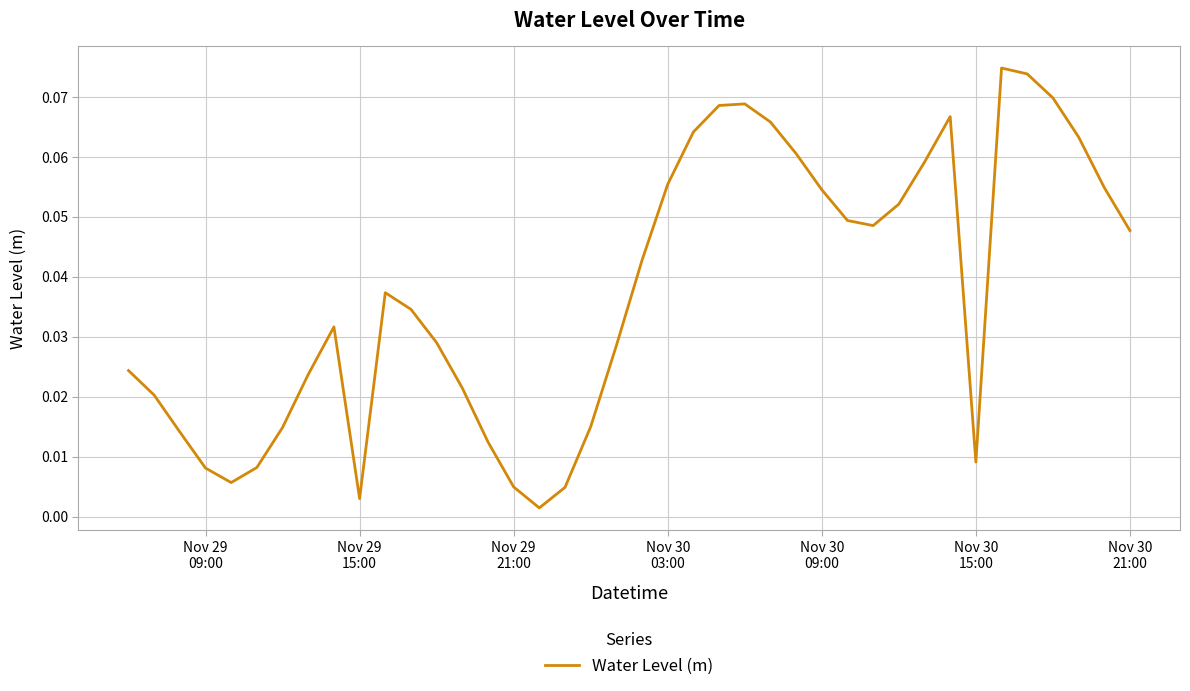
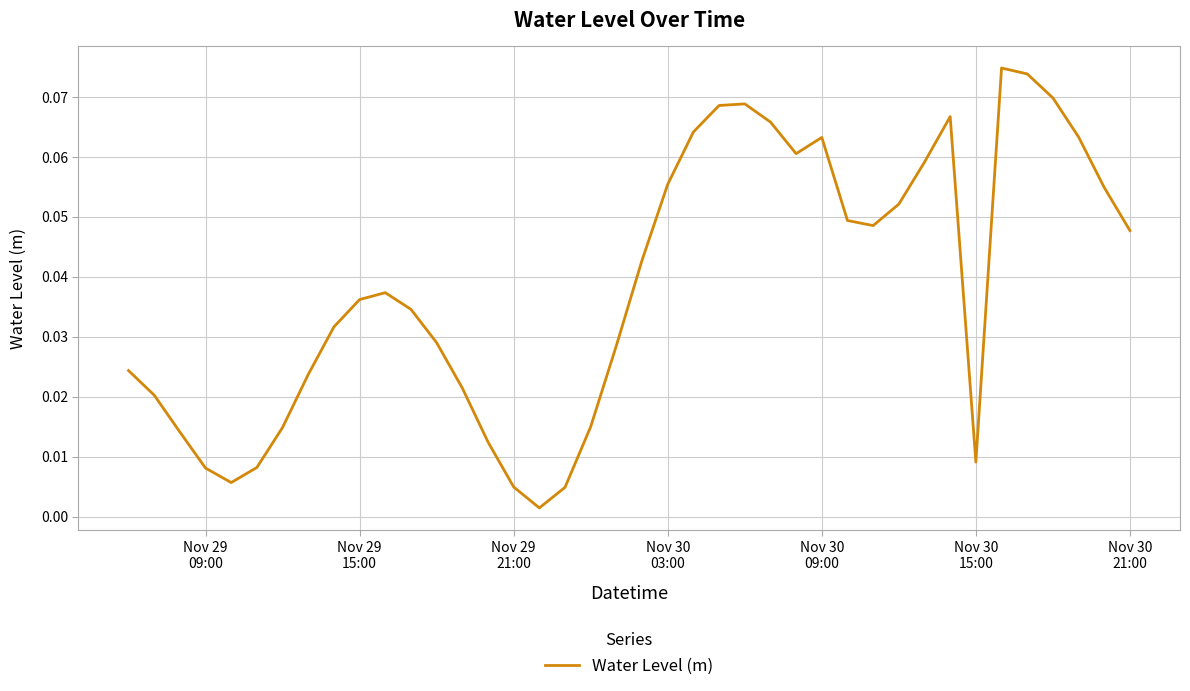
Nov 29 15:00: 0.003 -> 0.036
Nov 30 09:00: 0.054 -> 0.063
